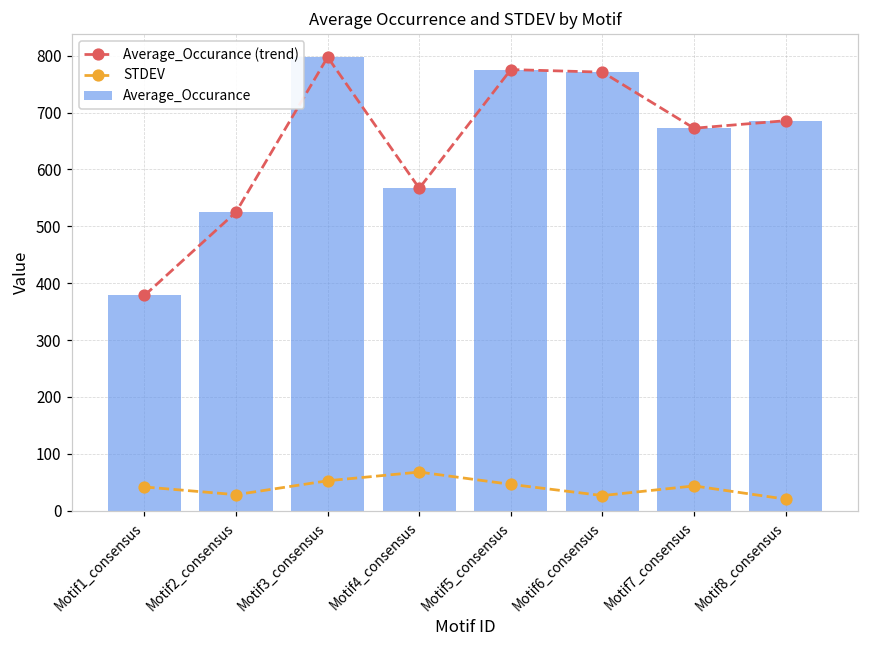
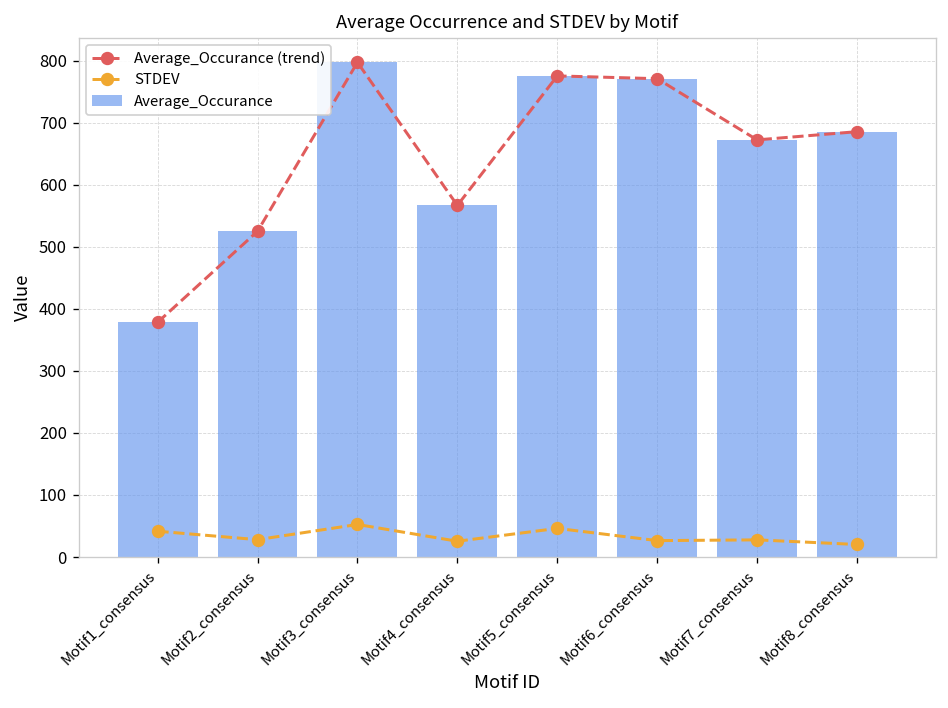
STDEV, Motif4_consensus: 70 -> 30
STDEV, Motif7_consensus: 40 -> 30
